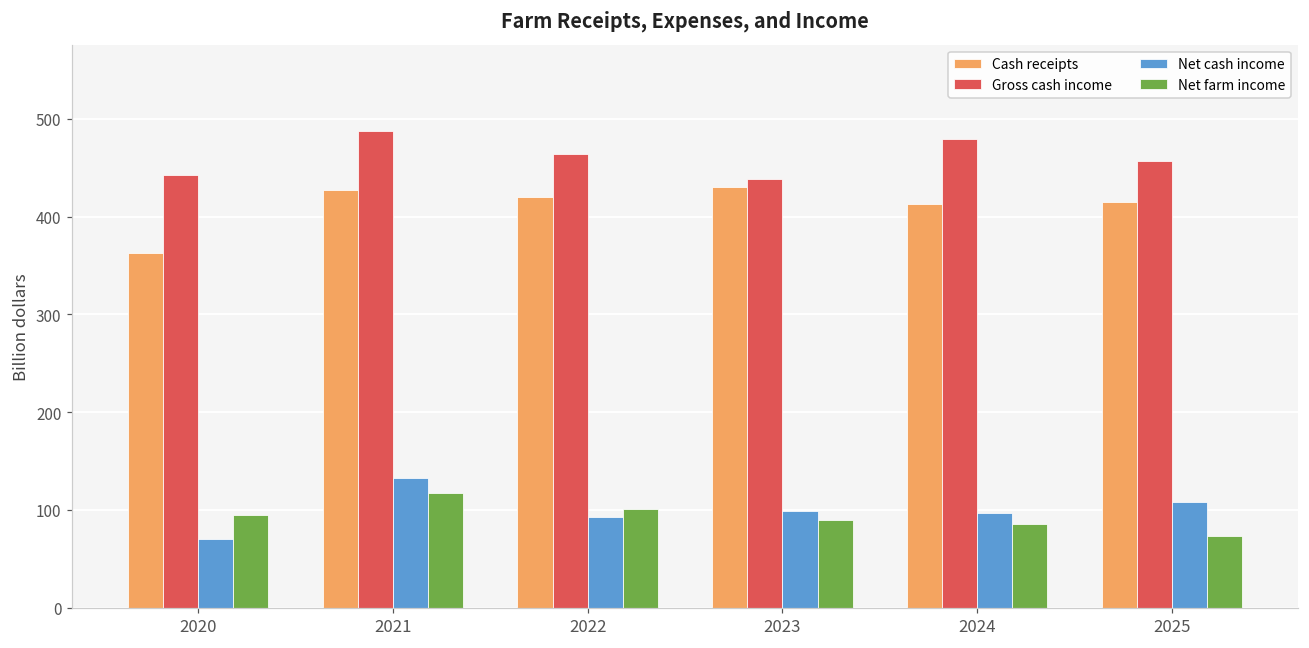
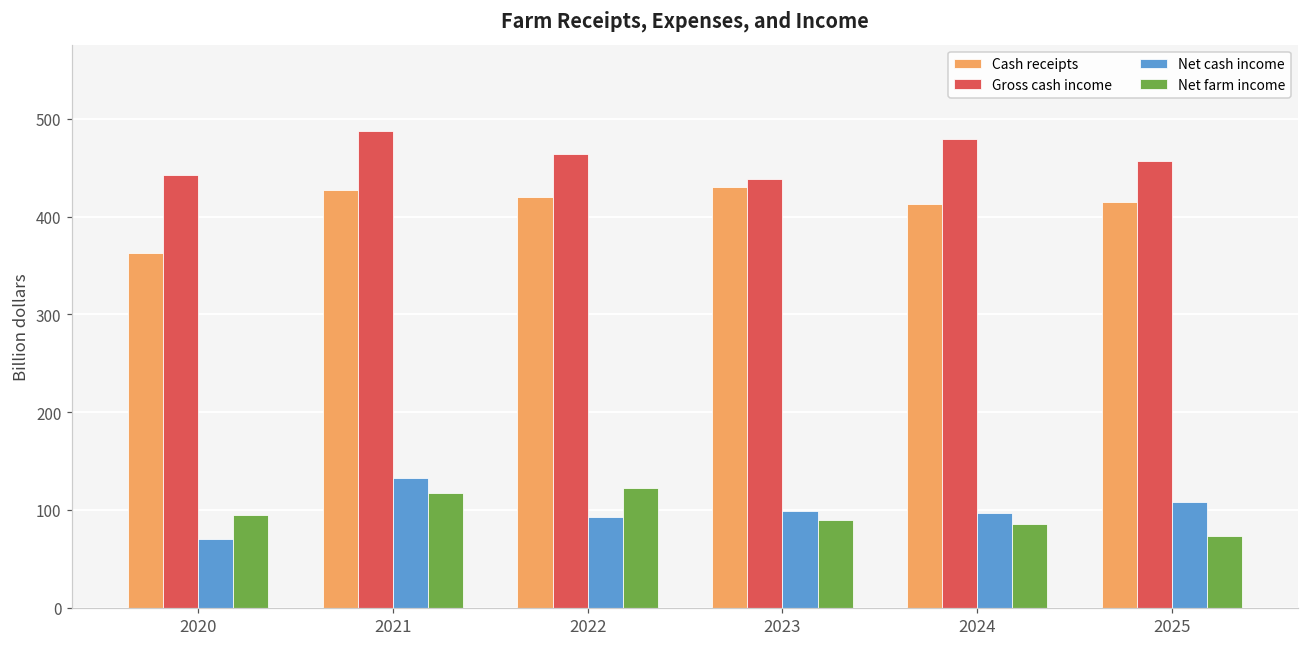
Net farm income, 2022: 100 -> 120
